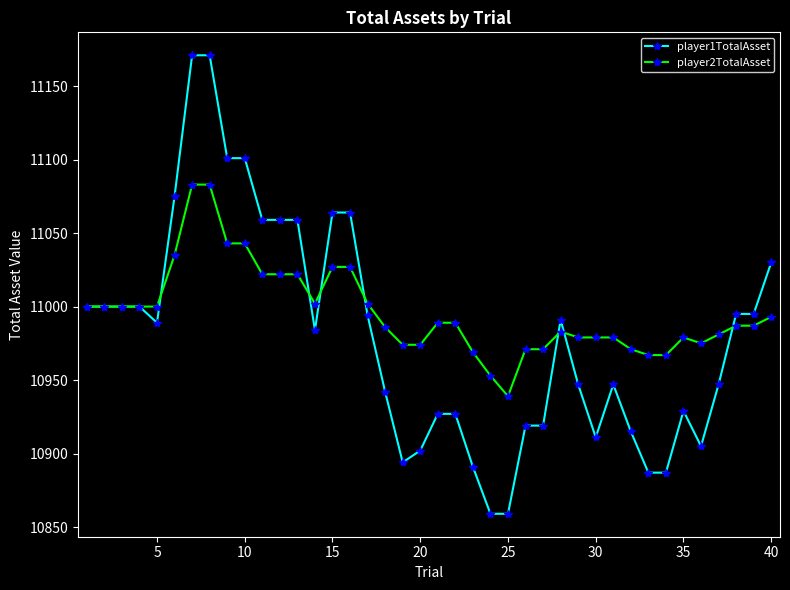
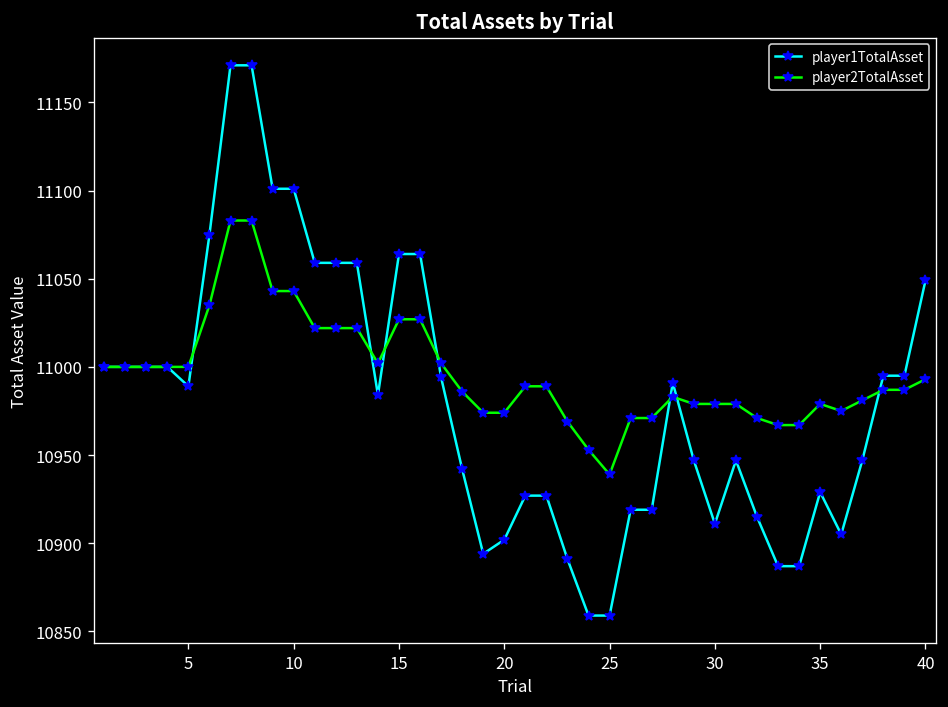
player1TotalAsset, 40: 11030 -> 11049
